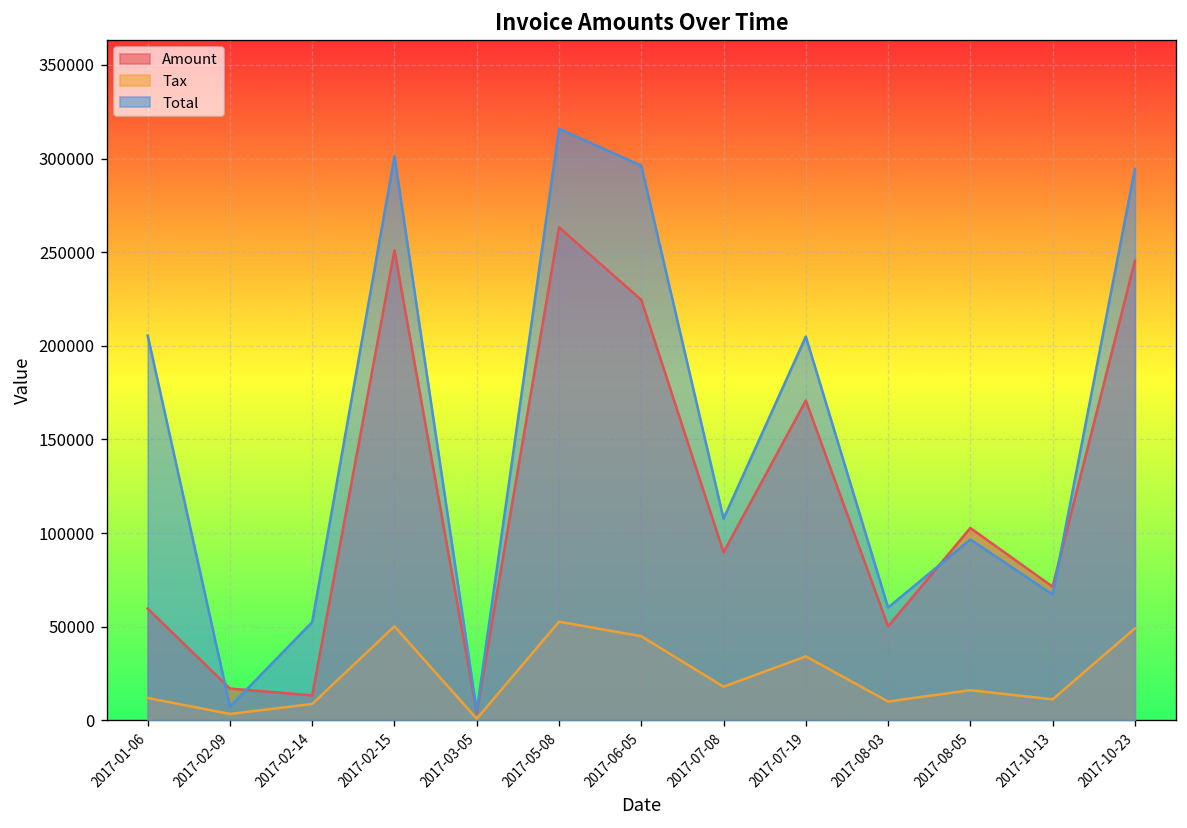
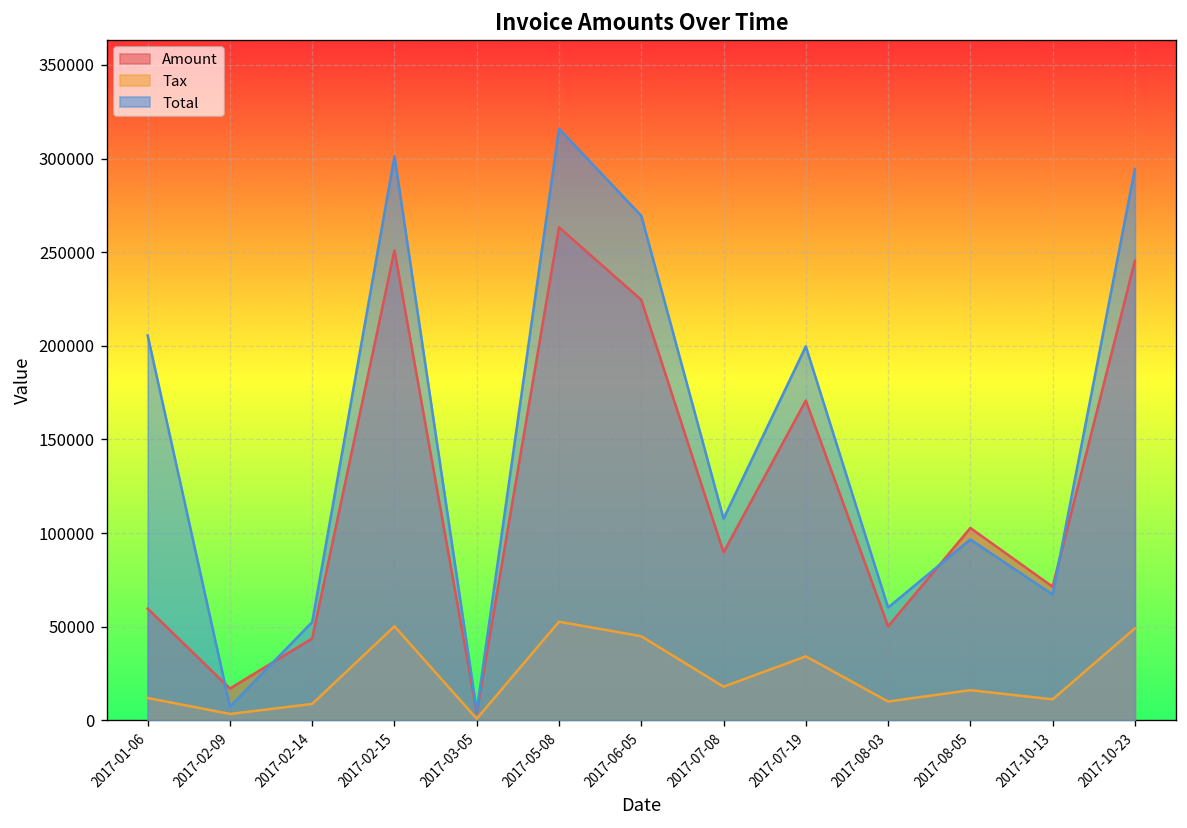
Amount, 2017-02-14: 13000 -> 44000
Total, 2017-06-05: 296000 -> 269000
Total, 2017-07-19: 205000 -> 200000
